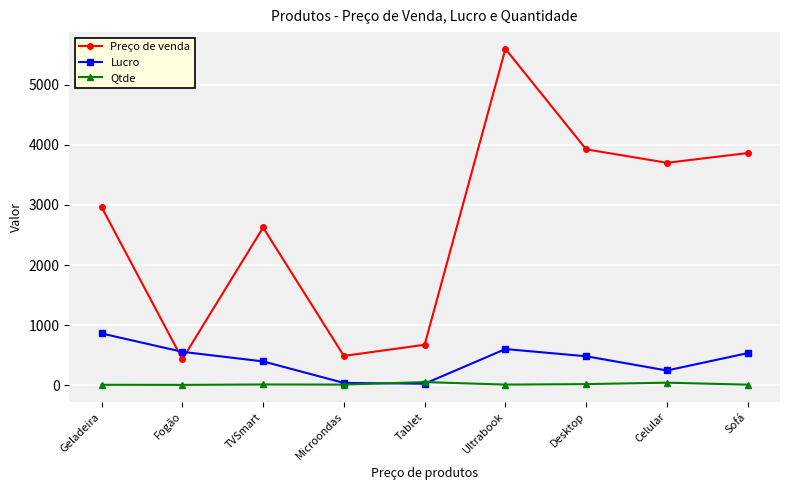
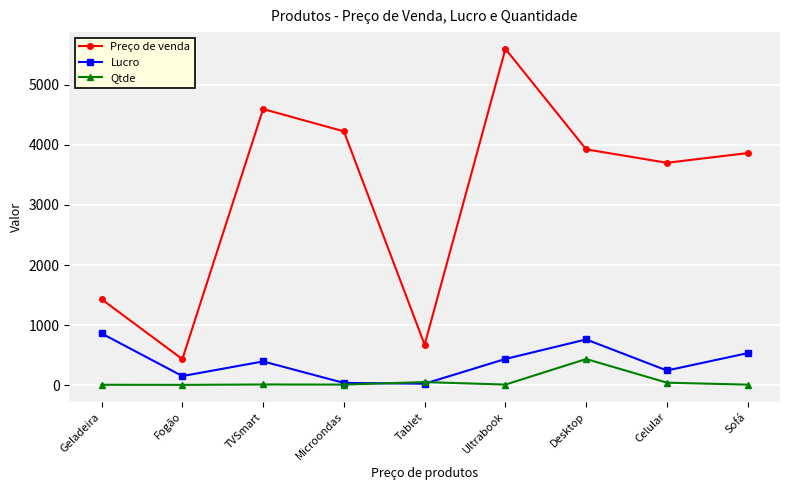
Preço de venda, Geladeira: 3000 -> 1400
Lucro, Fogão: 600 -> 200
Preço de venda, TVSmart: 2600 -> 4600
Preço de venda, Microondas: 500 -> 4200
Lucro, Ultrabook: 600 -> 400
Lucro, Desktop: 500 -> 800
Qtde, Desktop: 0 -> 400
